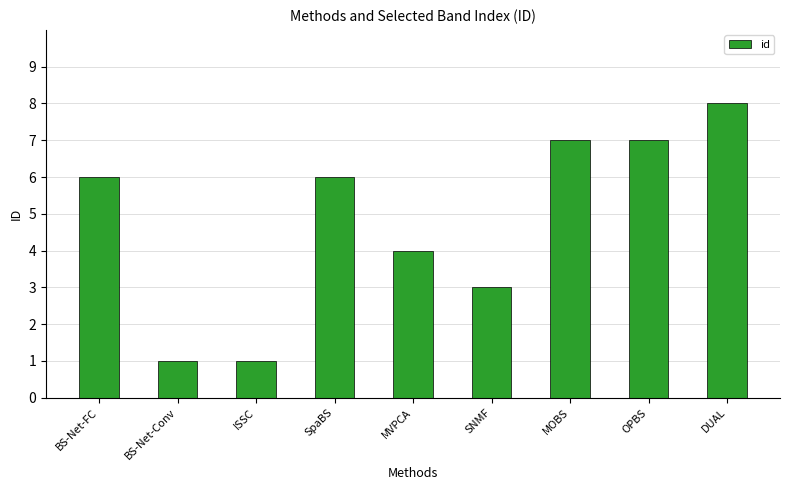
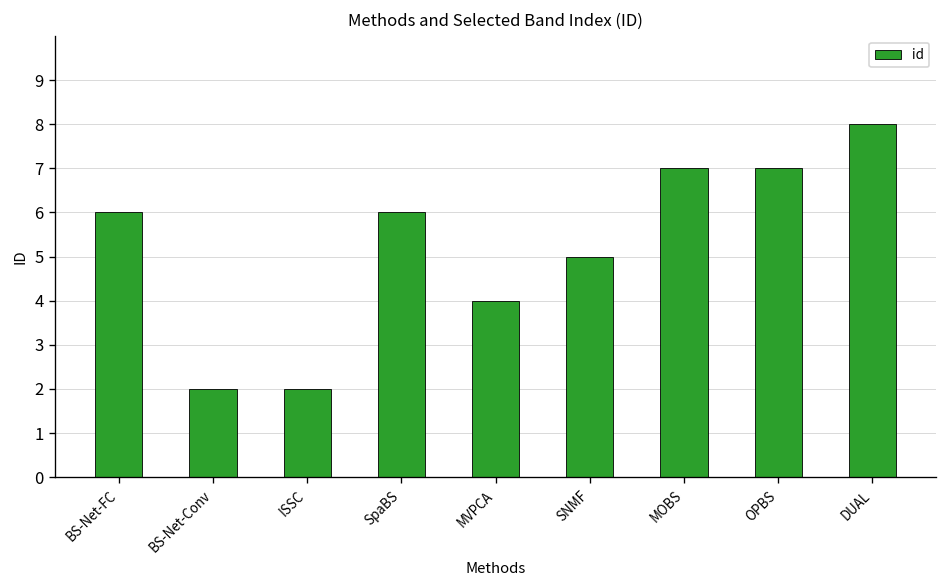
BS-Net-Conv: 1 -> 2
ISSC: 1 -> 2
SNMF: 3 -> 5
